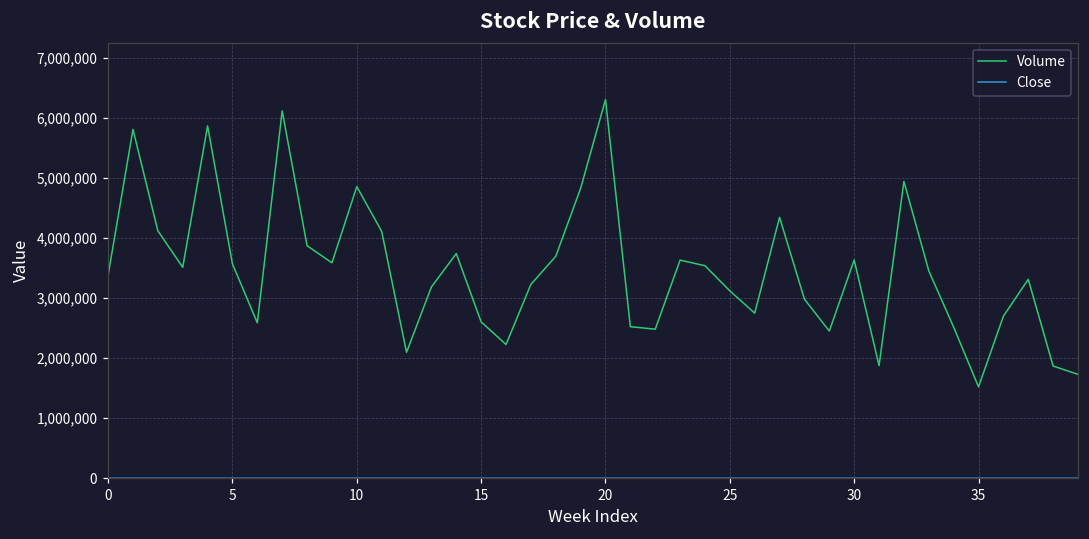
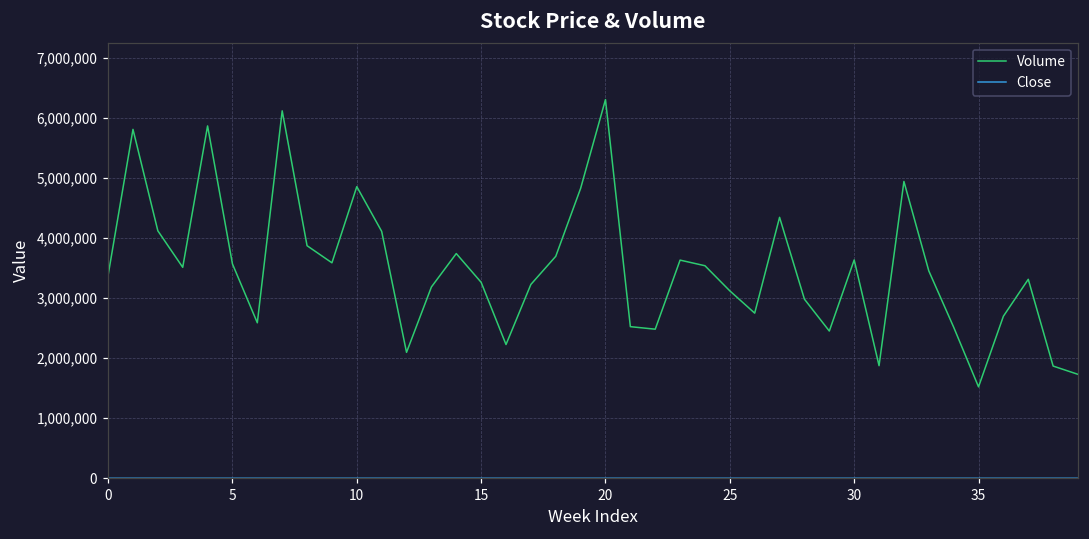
Volume, 15: 2,600,000 -> 3,300,000
